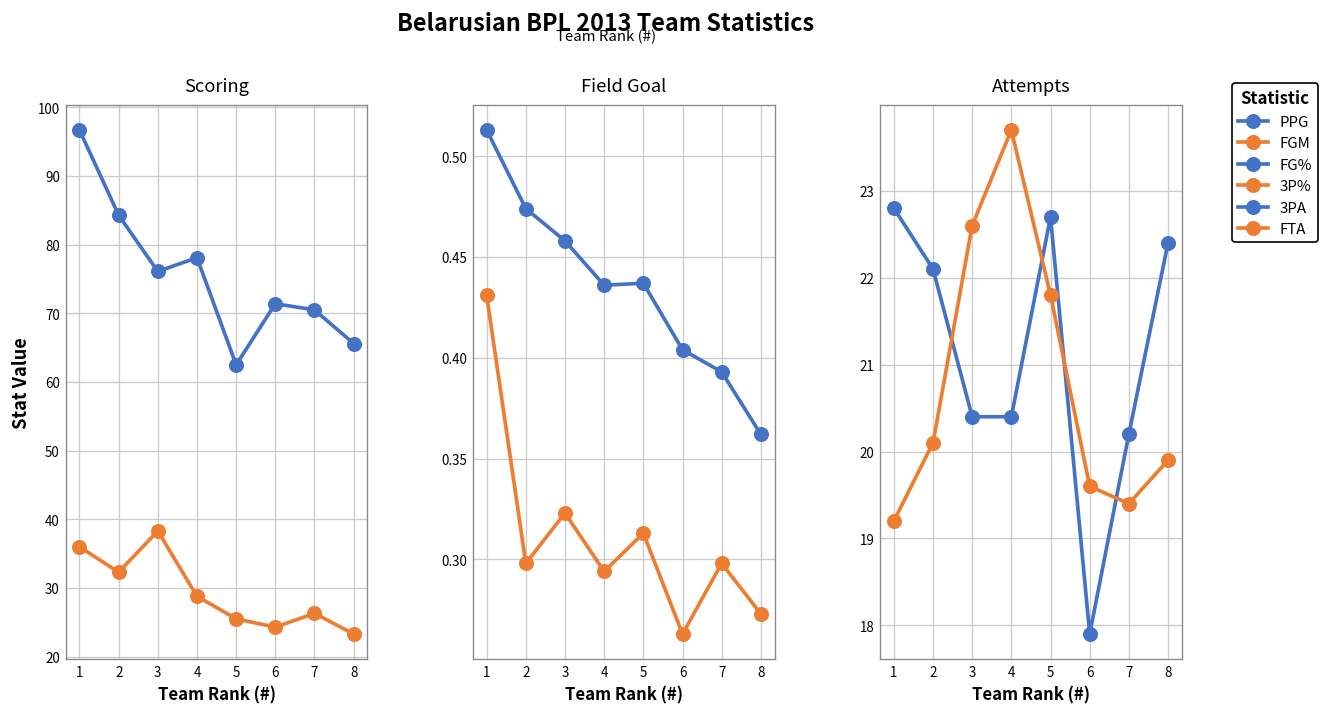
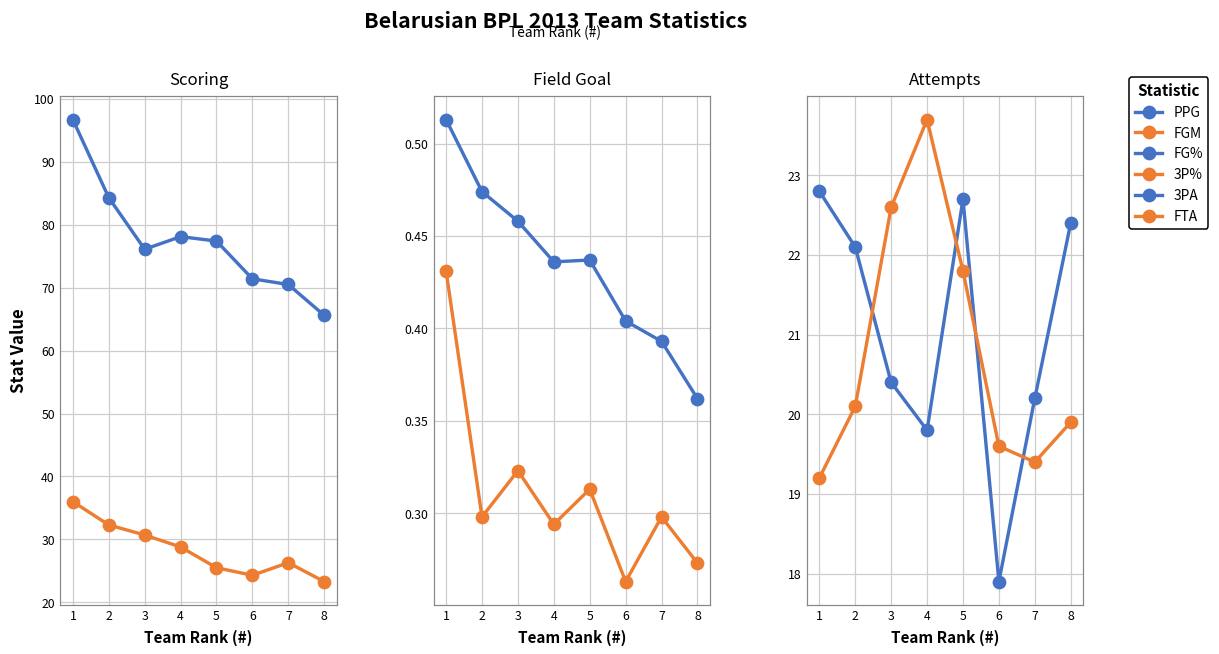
Scoring, FGM, 3: 38 -> 31
Scoring, PPG, 5: 63 -> 77
Attempts, 3PA, 4: 20.4 -> 19.8
